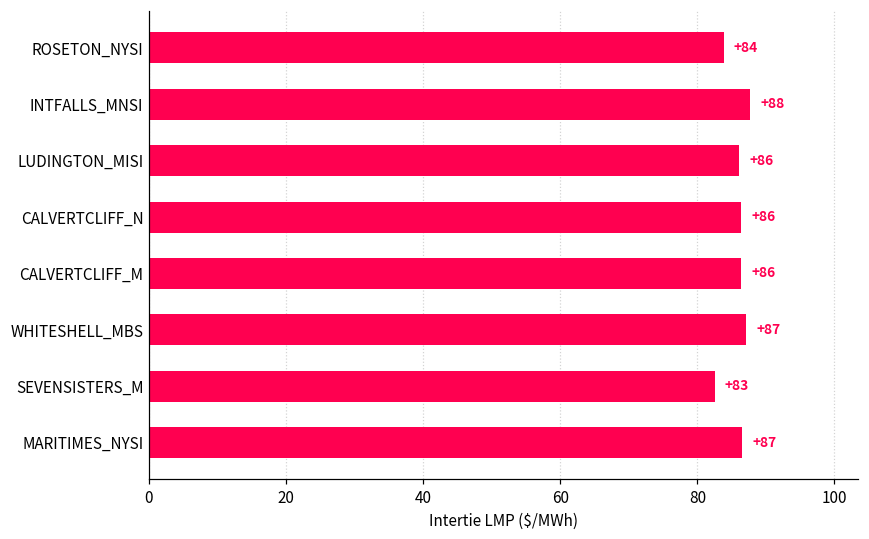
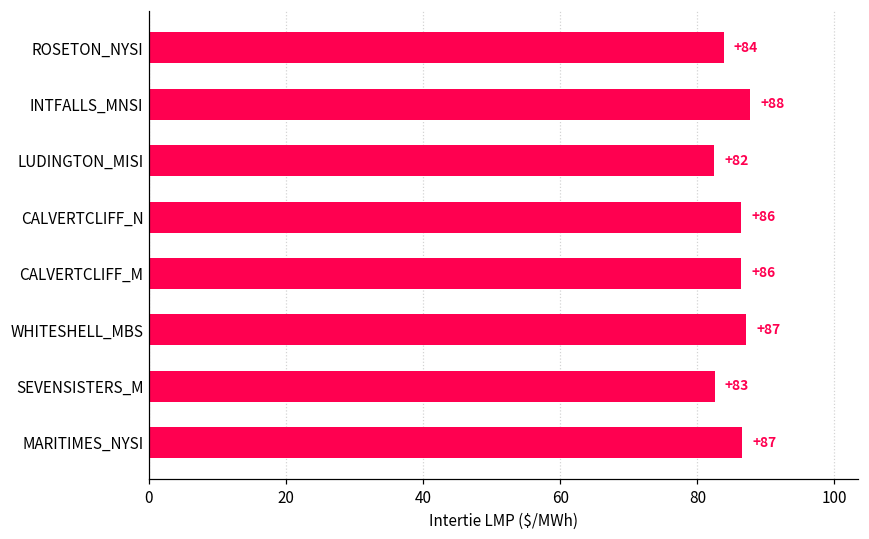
LUDINGTON_MISI: +86 -> +82
